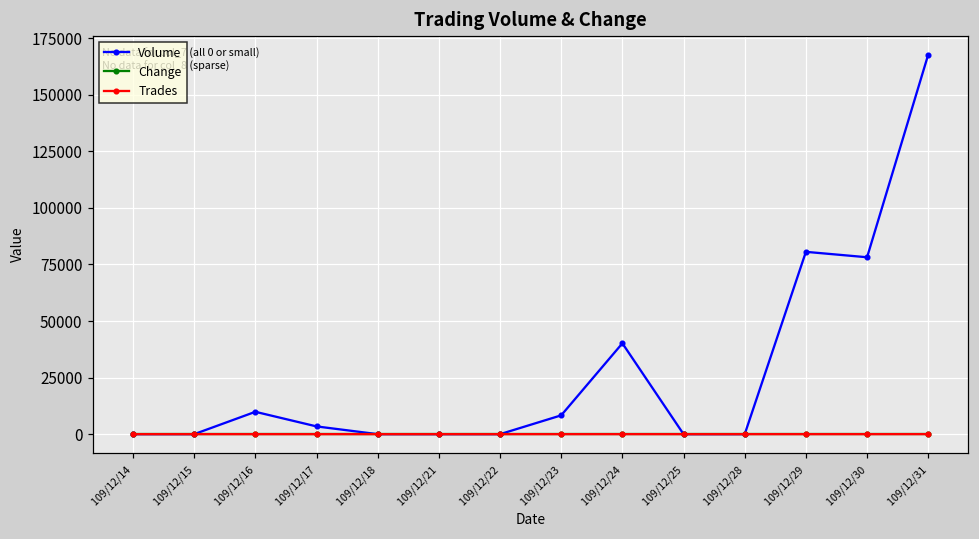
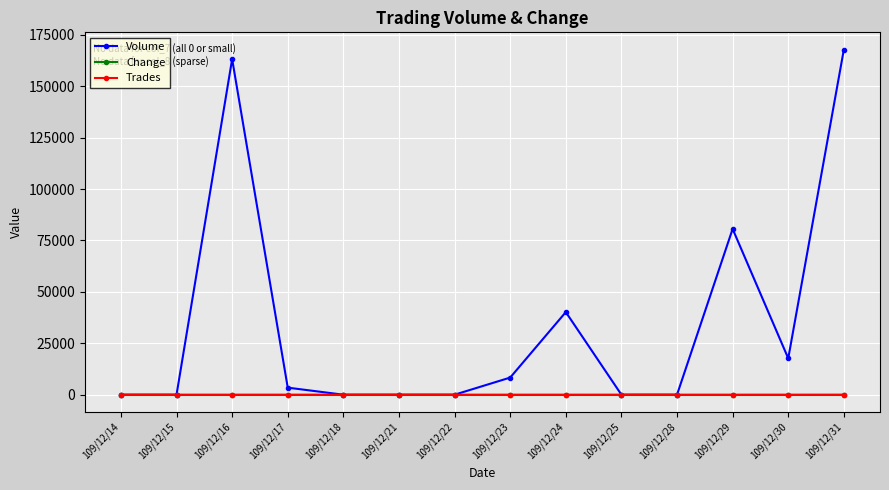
Volume, 109/12/16: 10000 -> 163000
Volume, 109/12/30: 78000 -> 18000
